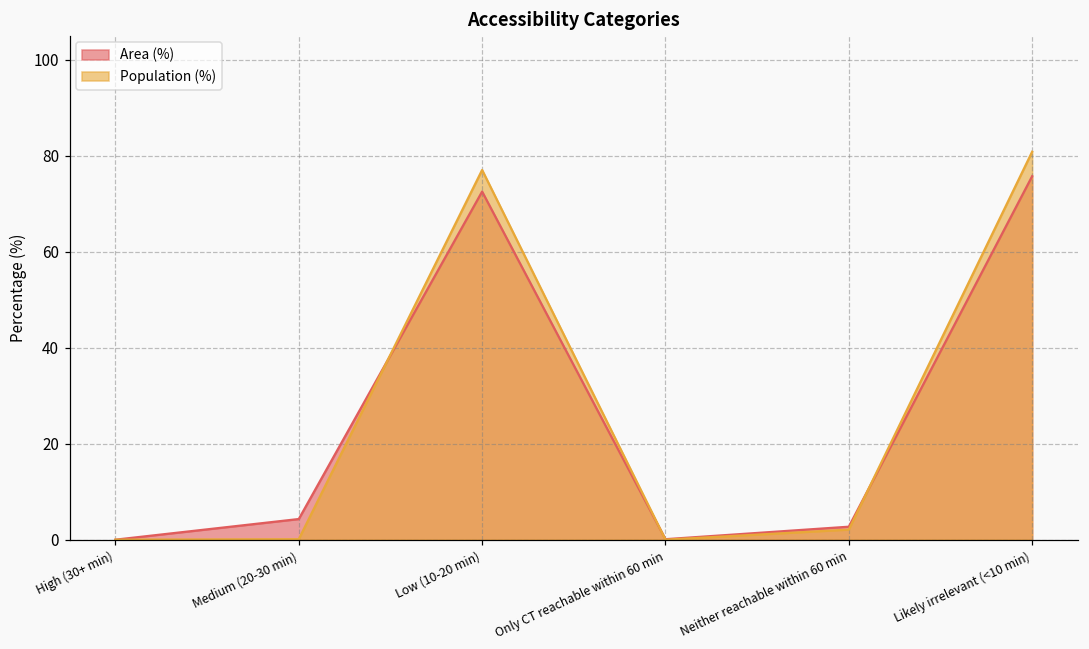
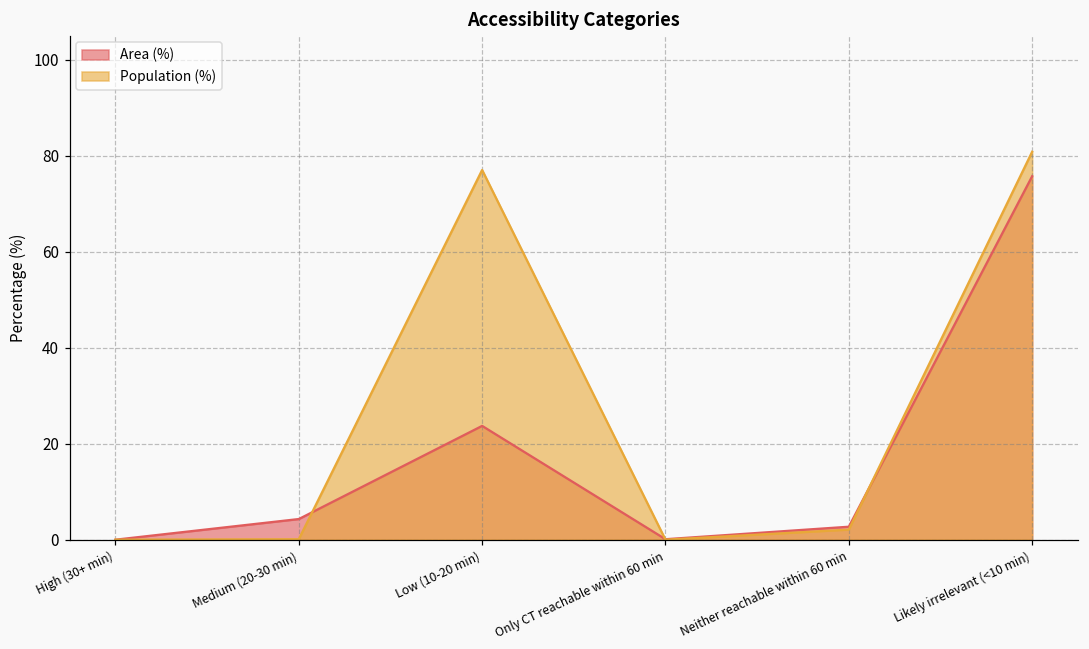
Area (%), Low (10-20 min): 73 -> 24
